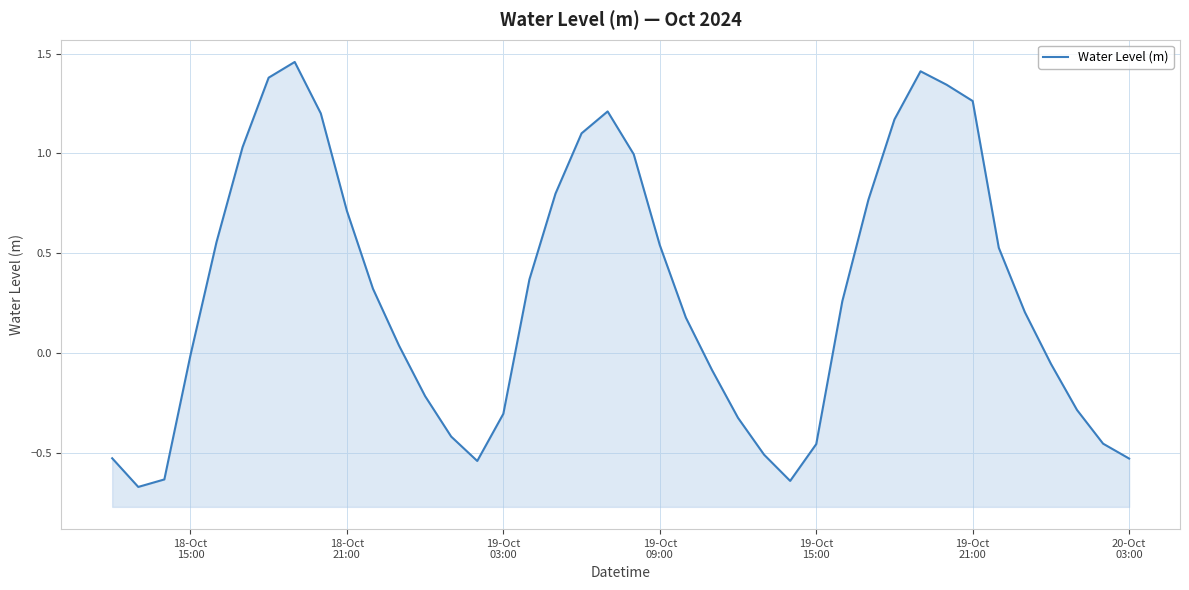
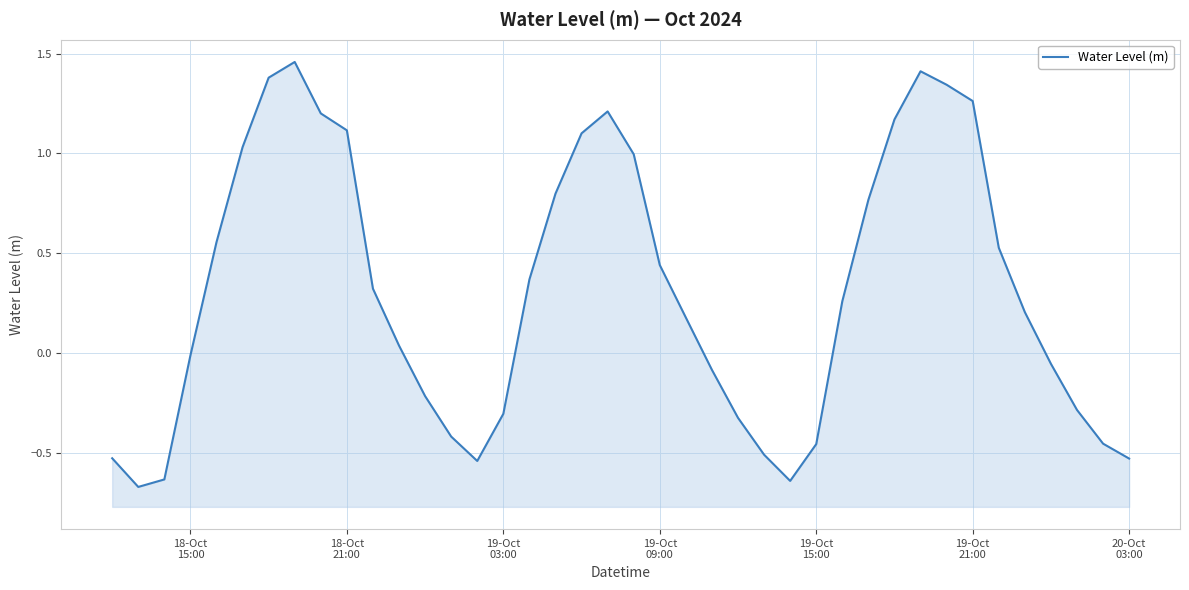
18-Oct 21:00: 0.71 -> 1.12
19-Oct 09:00: 0.54 -> 0.44
